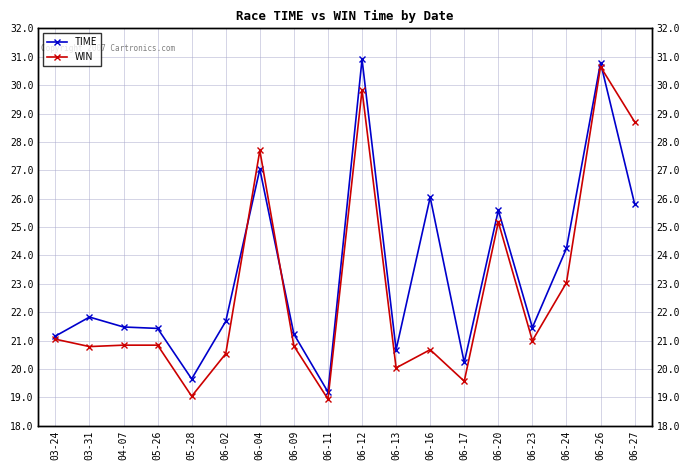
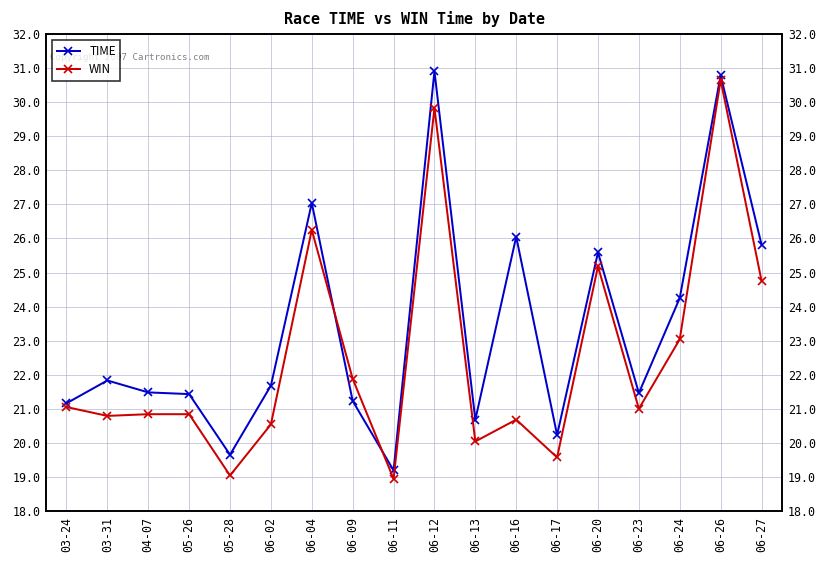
WIN, 06-04: 27.7 -> 26.3
WIN, 06-09: 20.8 -> 21.9
WIN, 06-27: 28.7 -> 24.8
